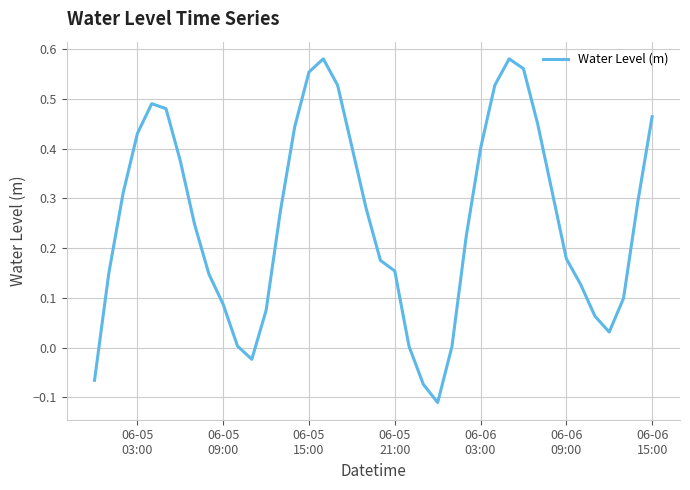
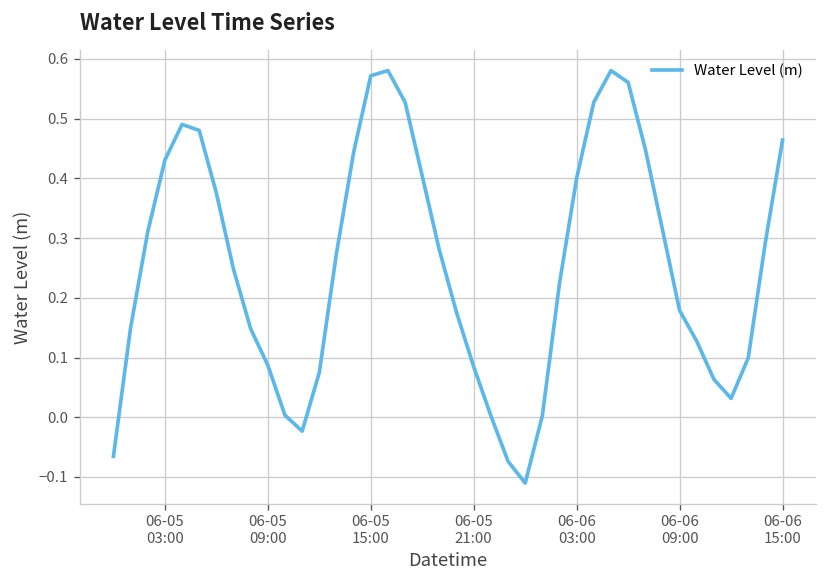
06-05 15:00: 0.55 -> 0.57
06-05 21:00: 0.15 -> 0.08
